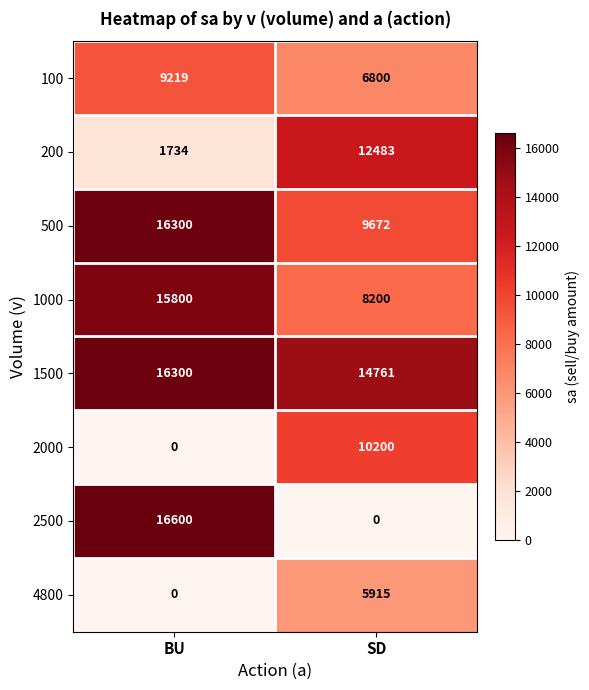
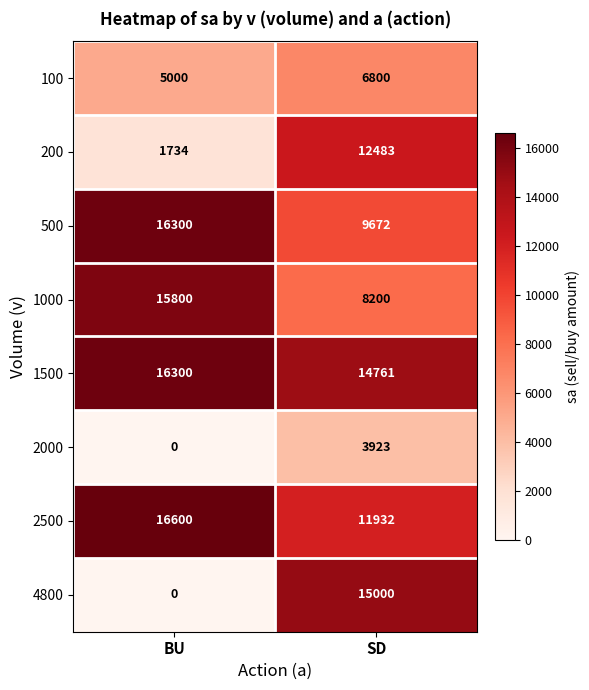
100, BU: 9219 -> 5000
2000, SD: 10200 -> 3923
2500, SD: 0 -> 11932
4800, SD: 5915 -> 15000
